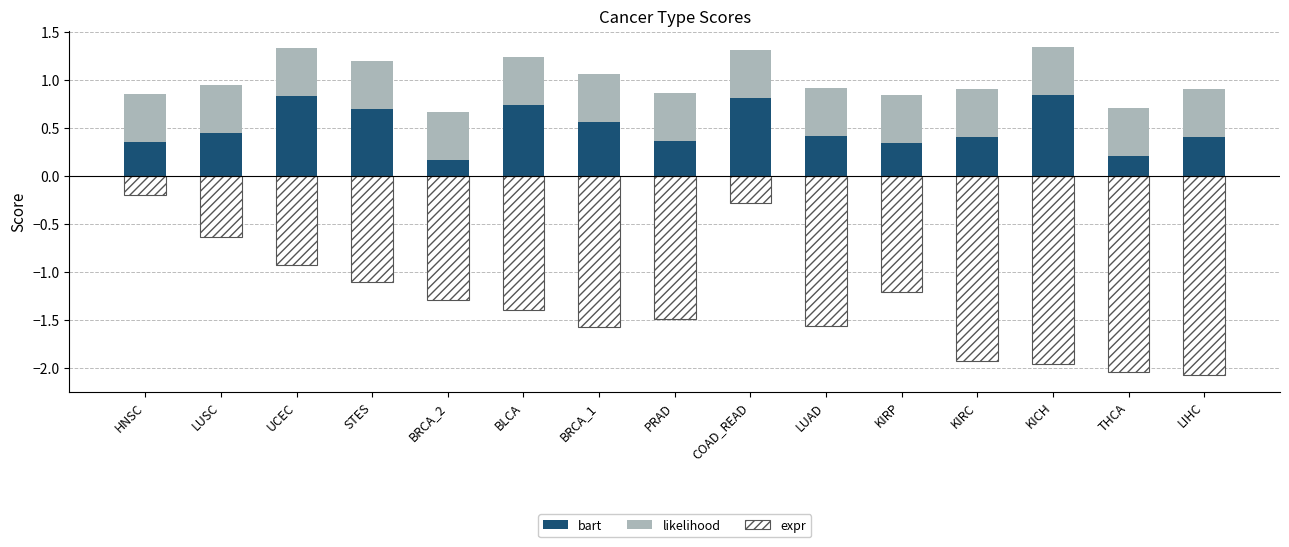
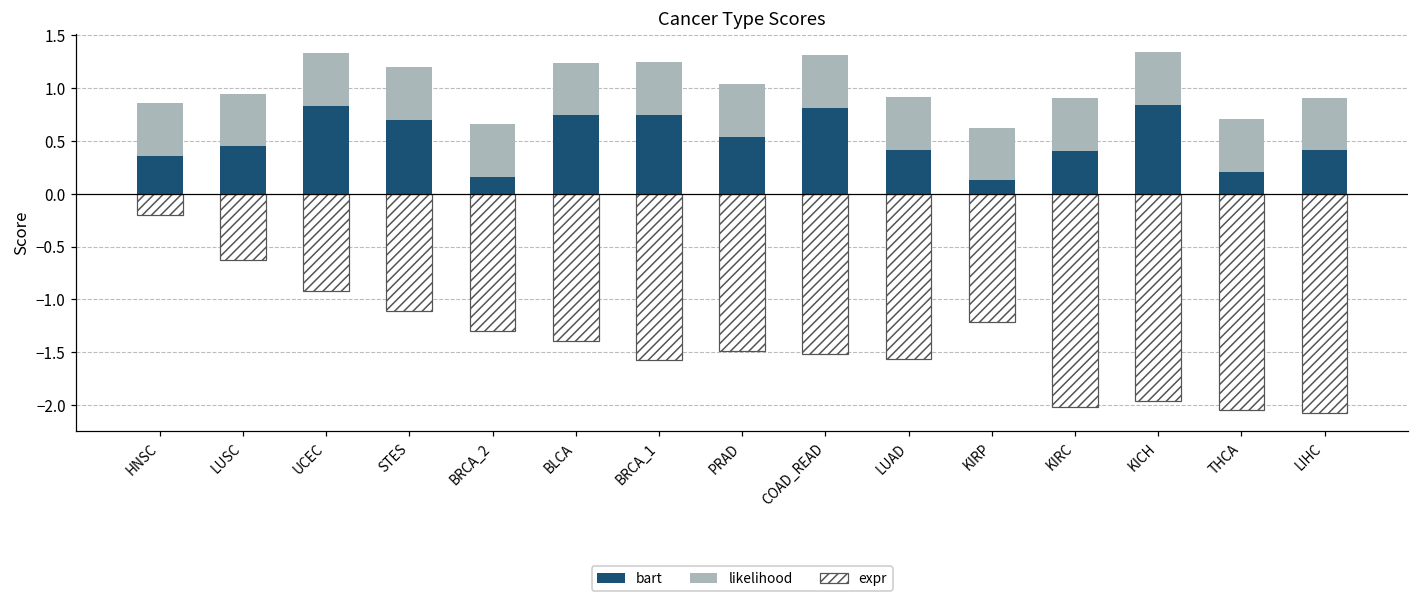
bart, BRCA_1: 0.6 -> 0.7
bart, PRAD: 0.4 -> 0.5
expr, COAD_READ: -0.3 -> -1.5
bart, KIRP: 0.3 -> 0.1
expr, KIRC: -1.9 -> -2.0
